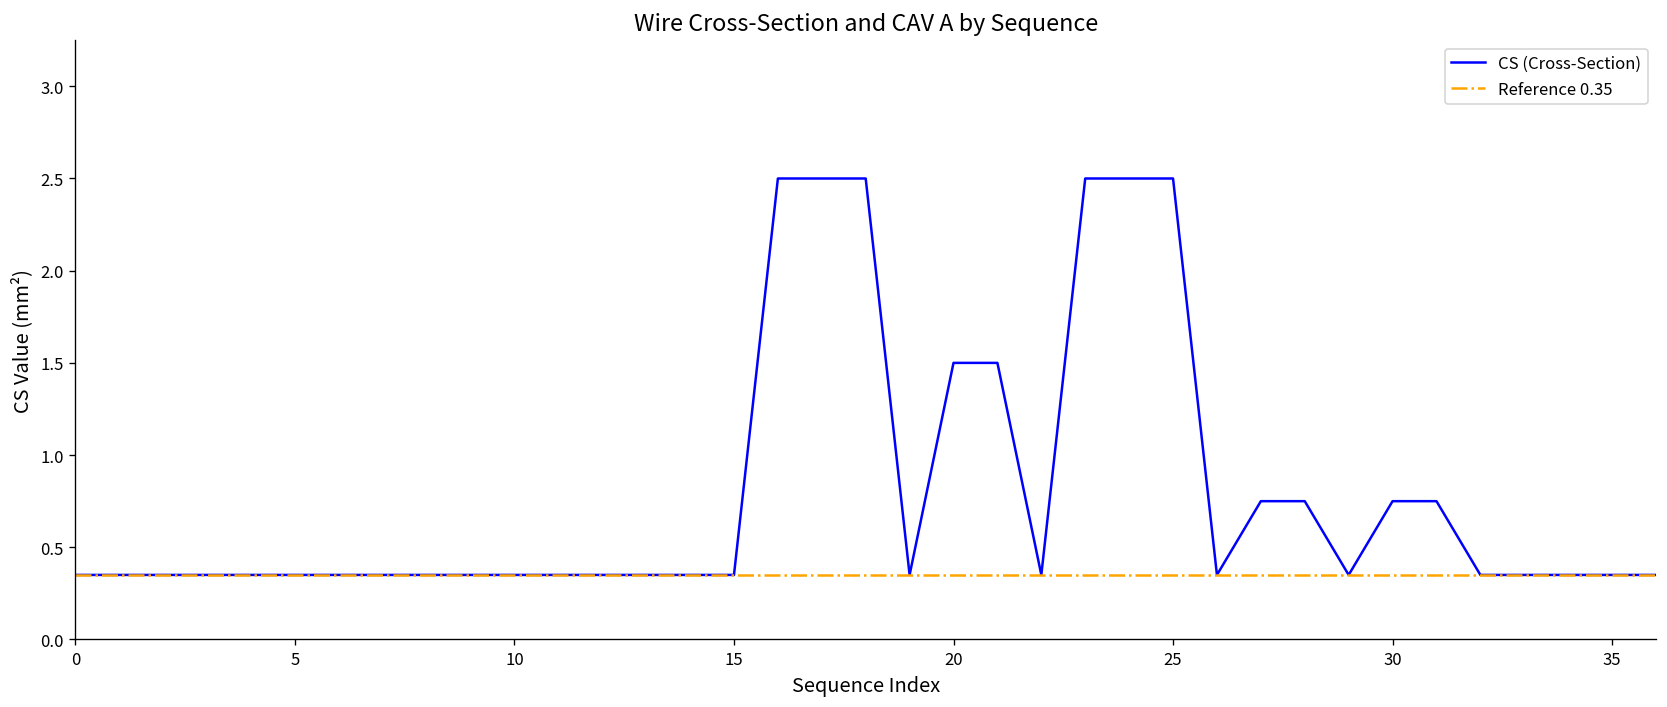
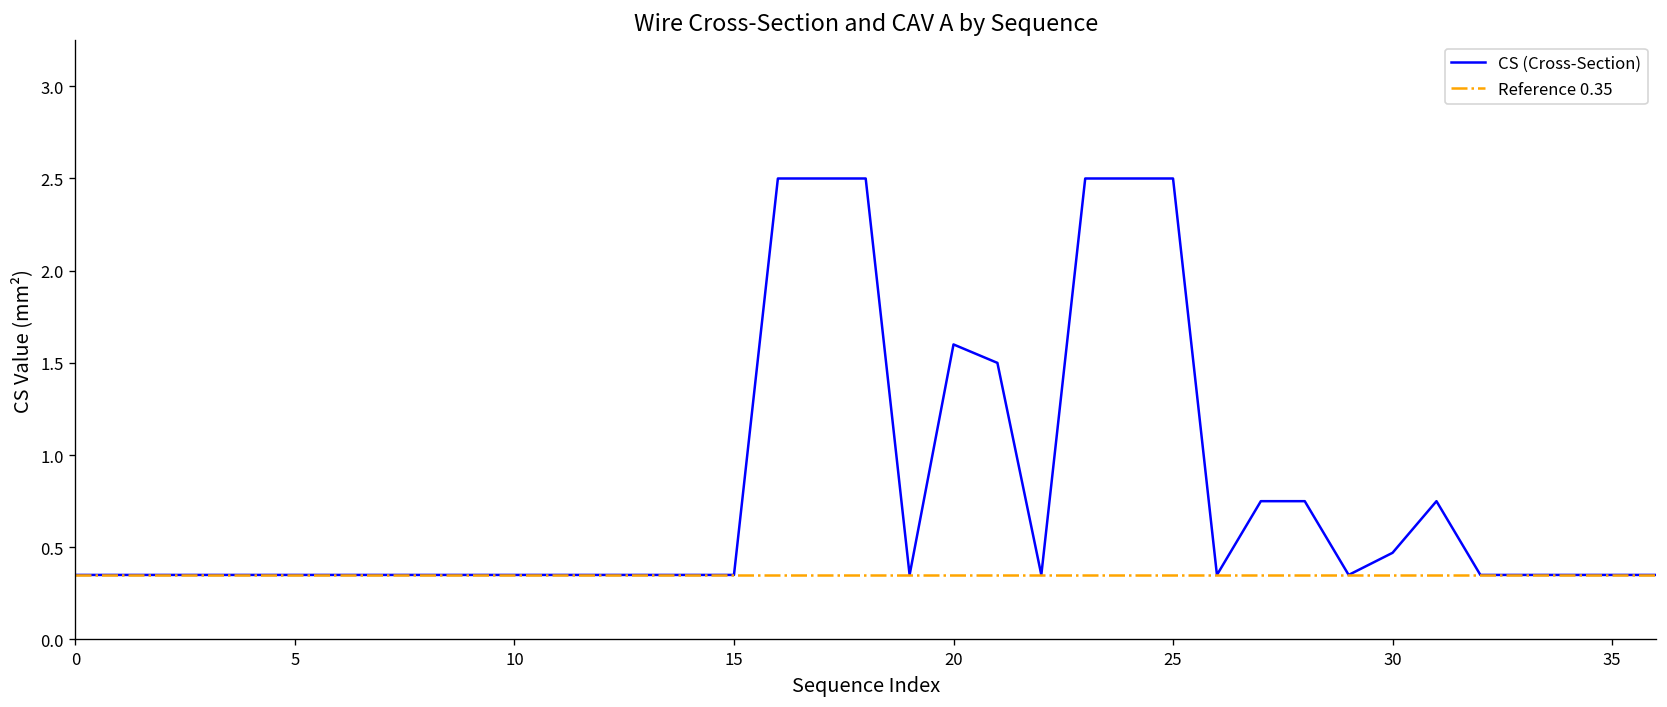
20: 1.5 -> 1.6
30: 0.75 -> 0.47
